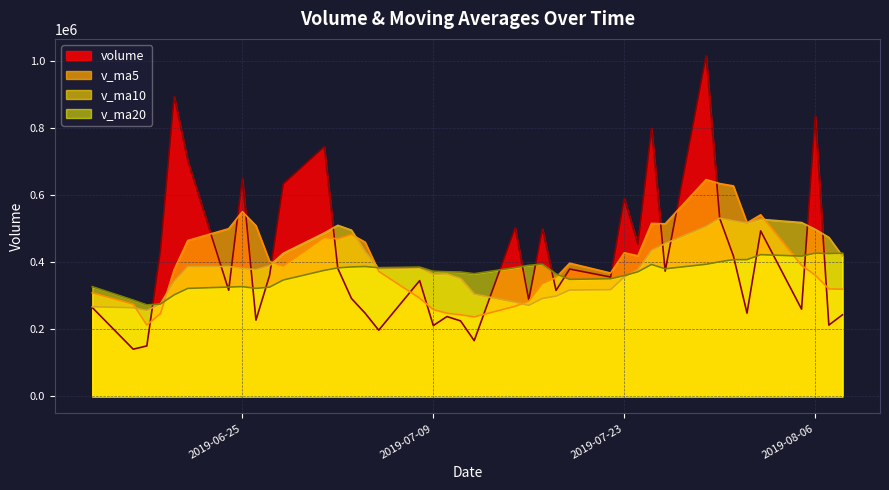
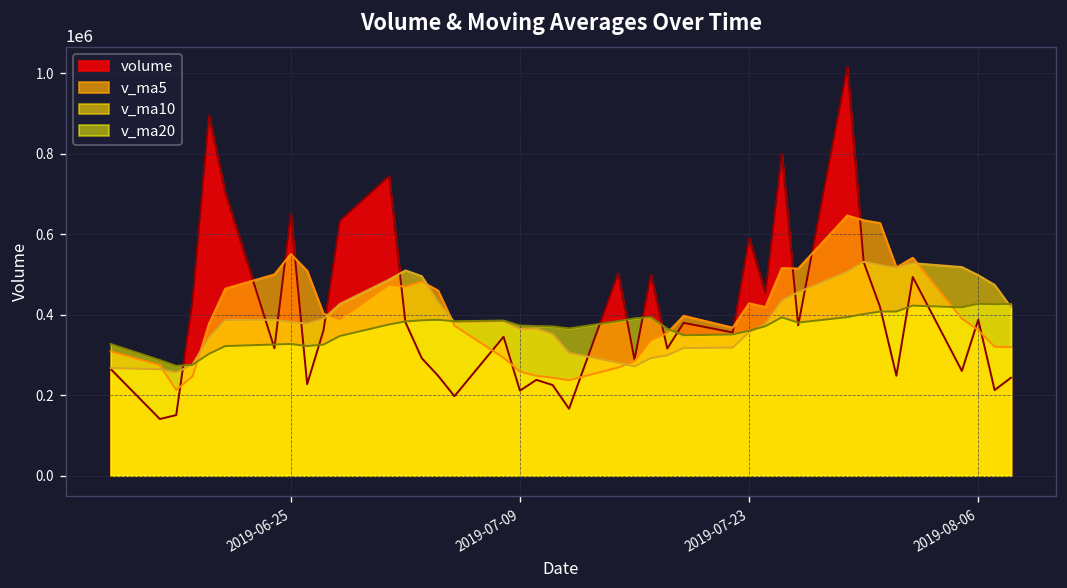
volume, 2019-08-06: 840000 -> 390000
